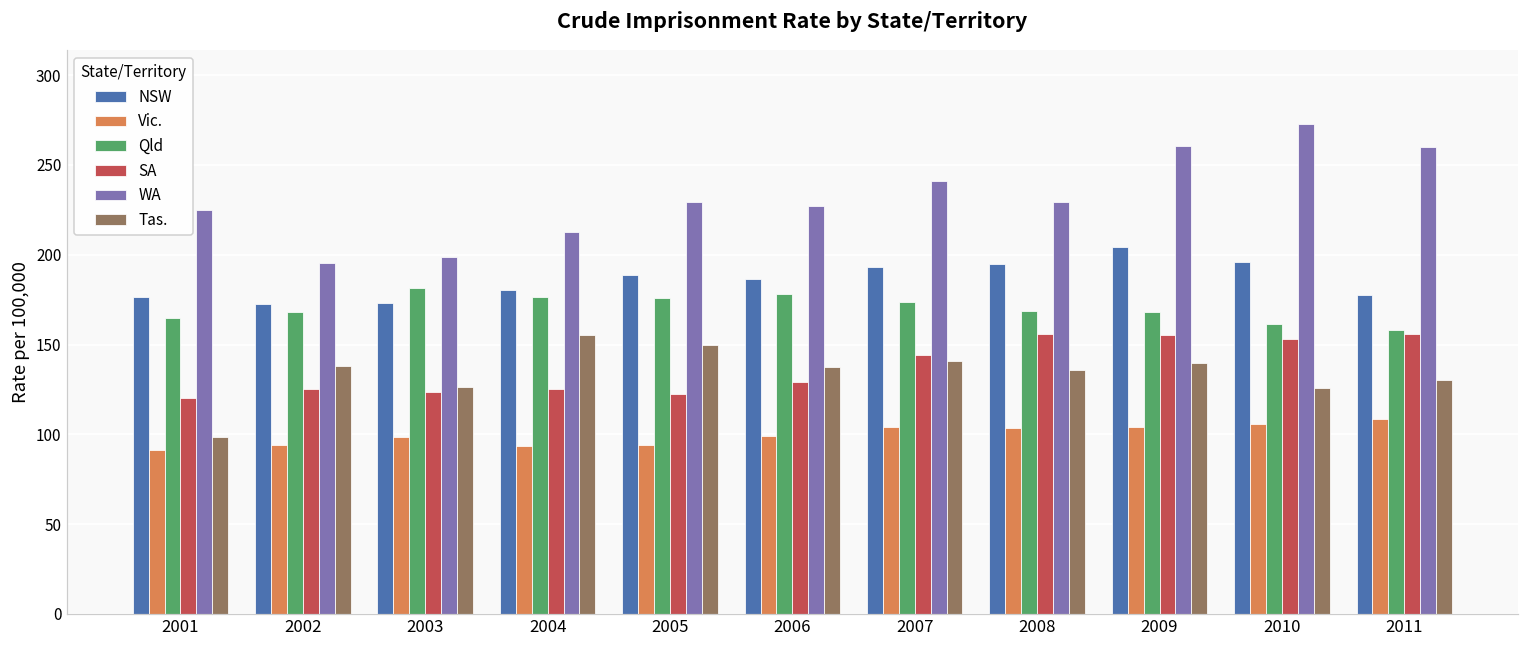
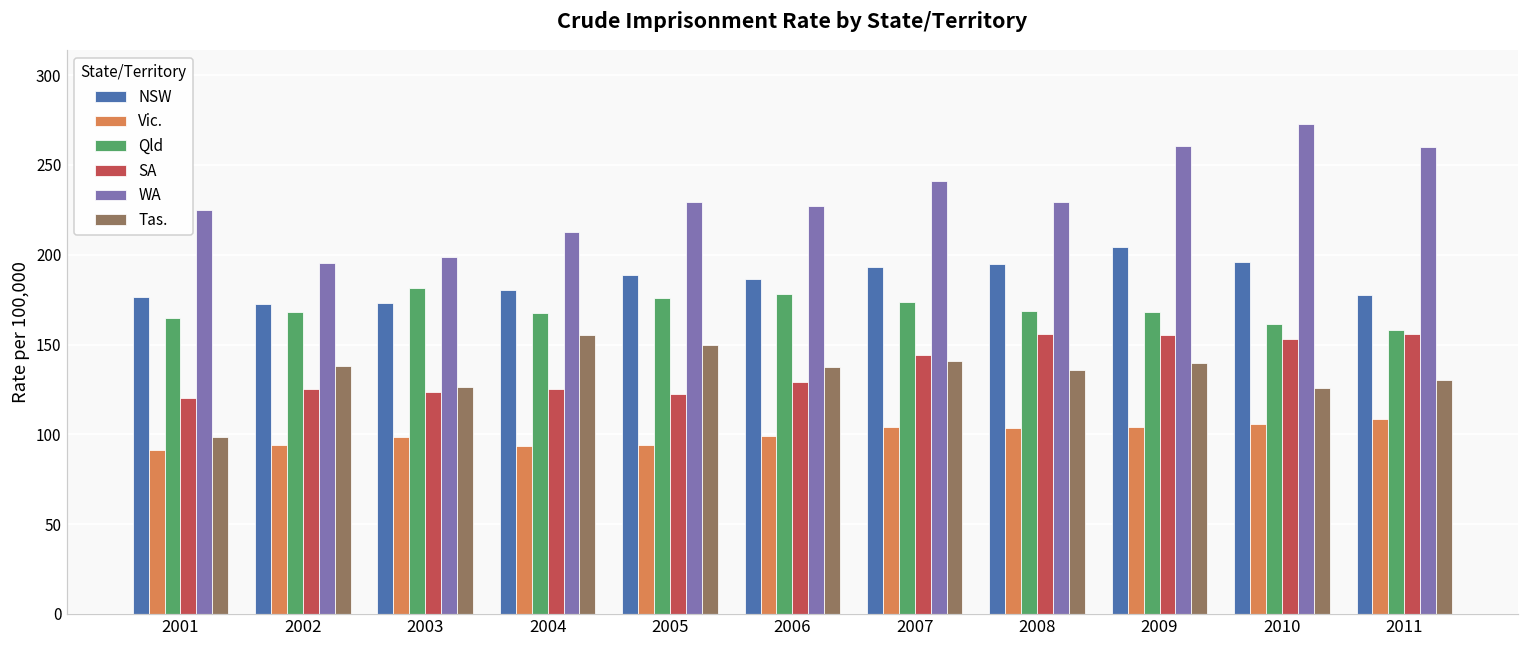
Qld, 2004: 177 -> 167
